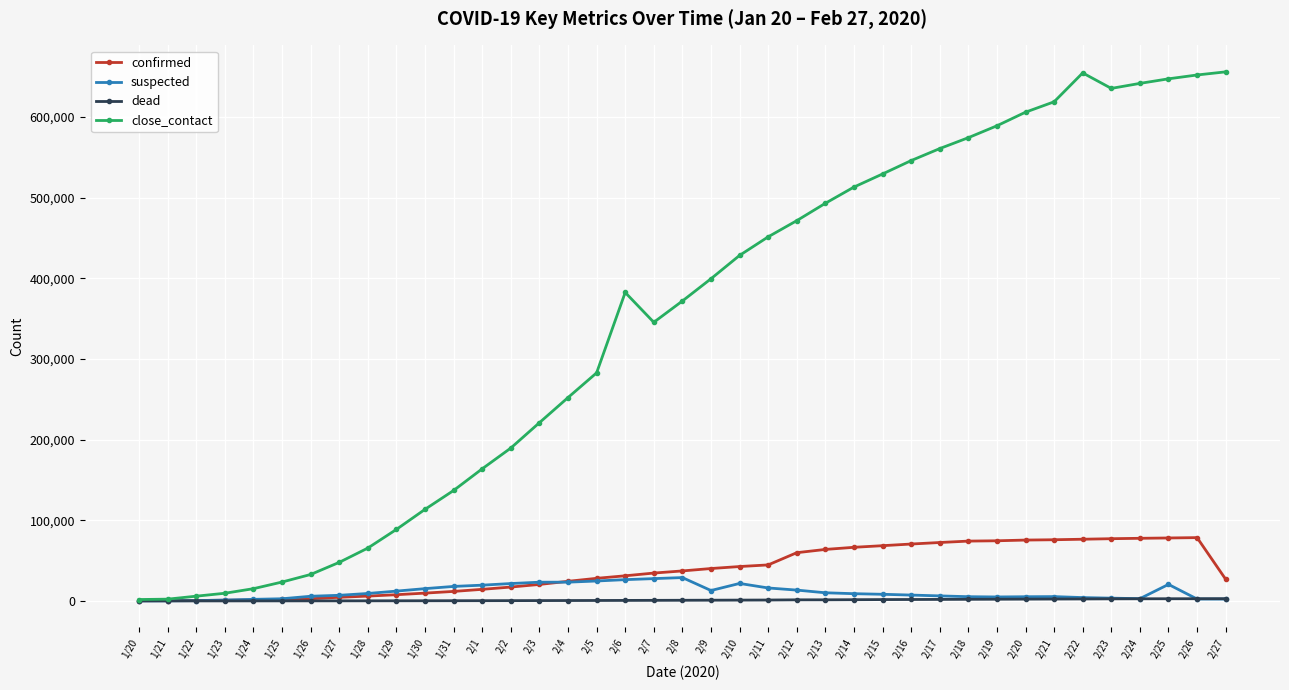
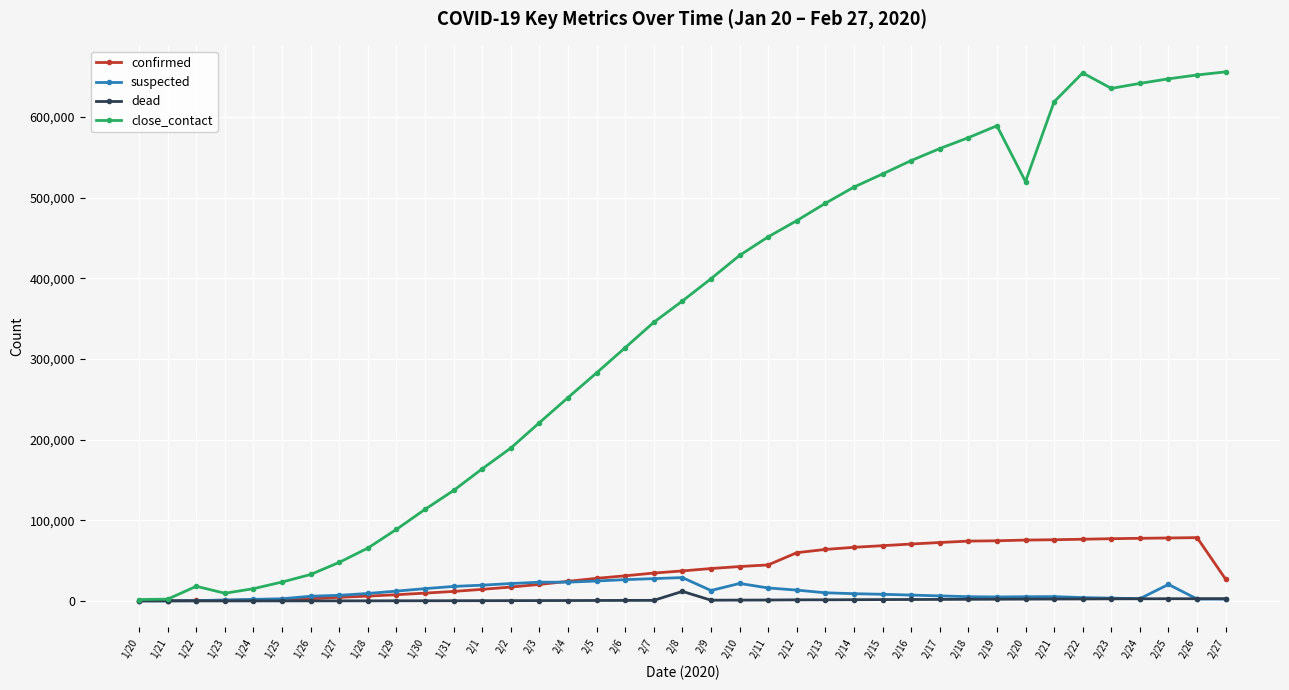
close_contact, 1/22: 10,000 -> 20,000
close_contact, 2/6: 380,000 -> 310,000
dead, 2/8: 0 -> 10,000
close_contact, 2/20: 610,000 -> 520,000
